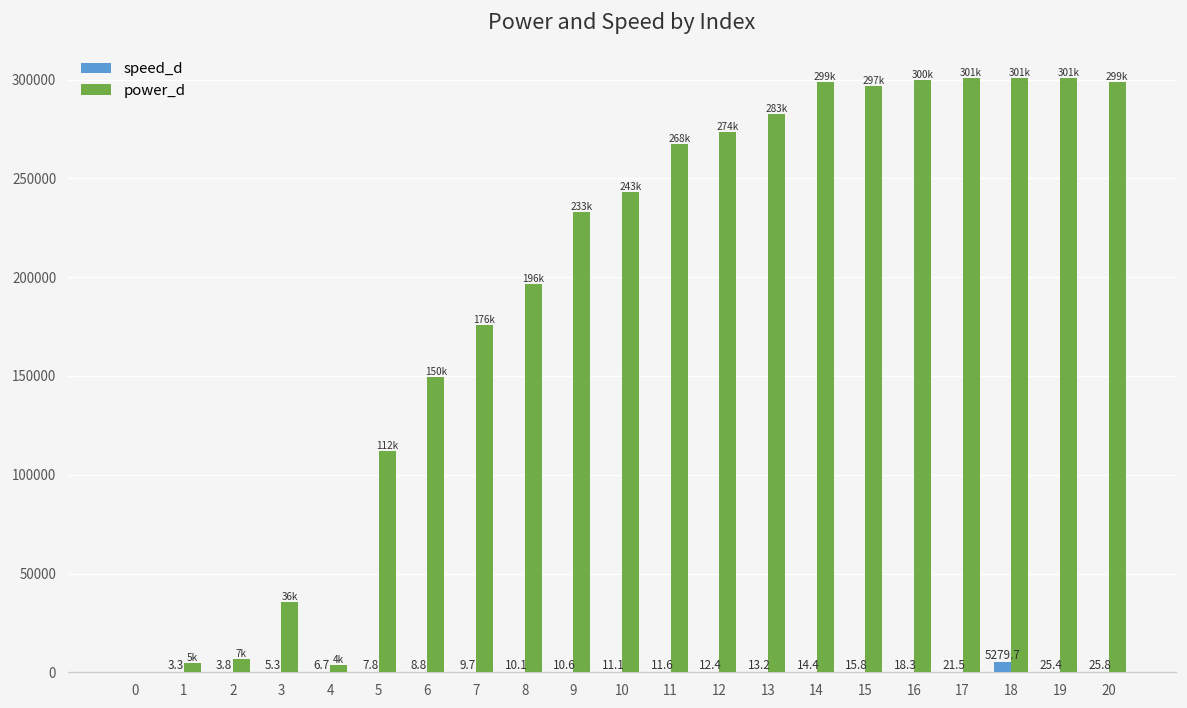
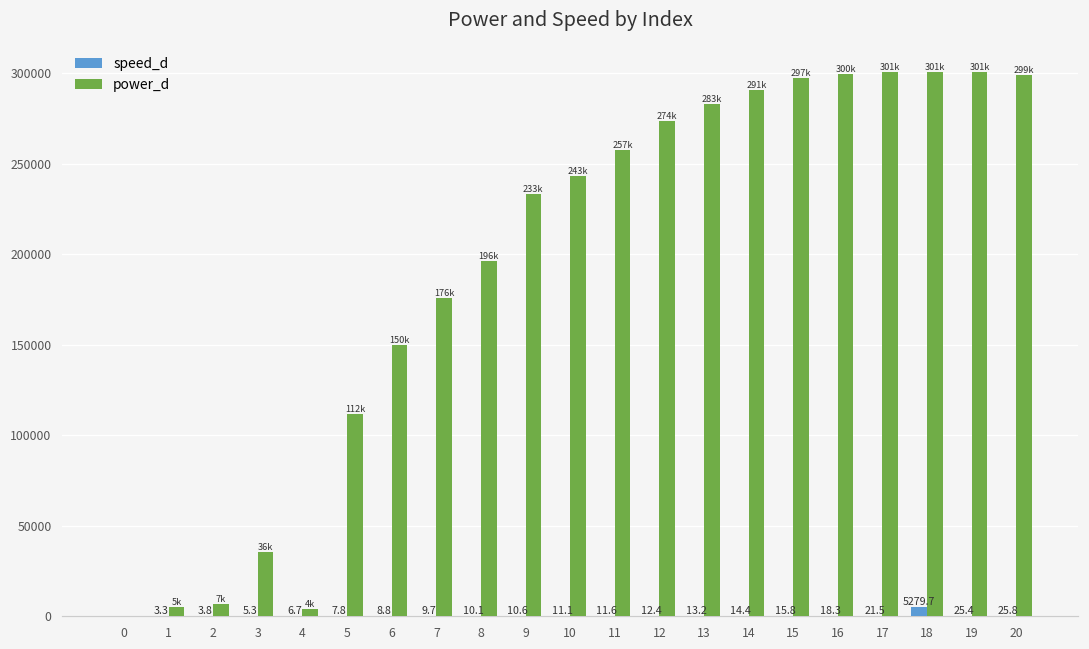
power_d, 11: 268k -> 257k
power_d, 14: 299k -> 291k
